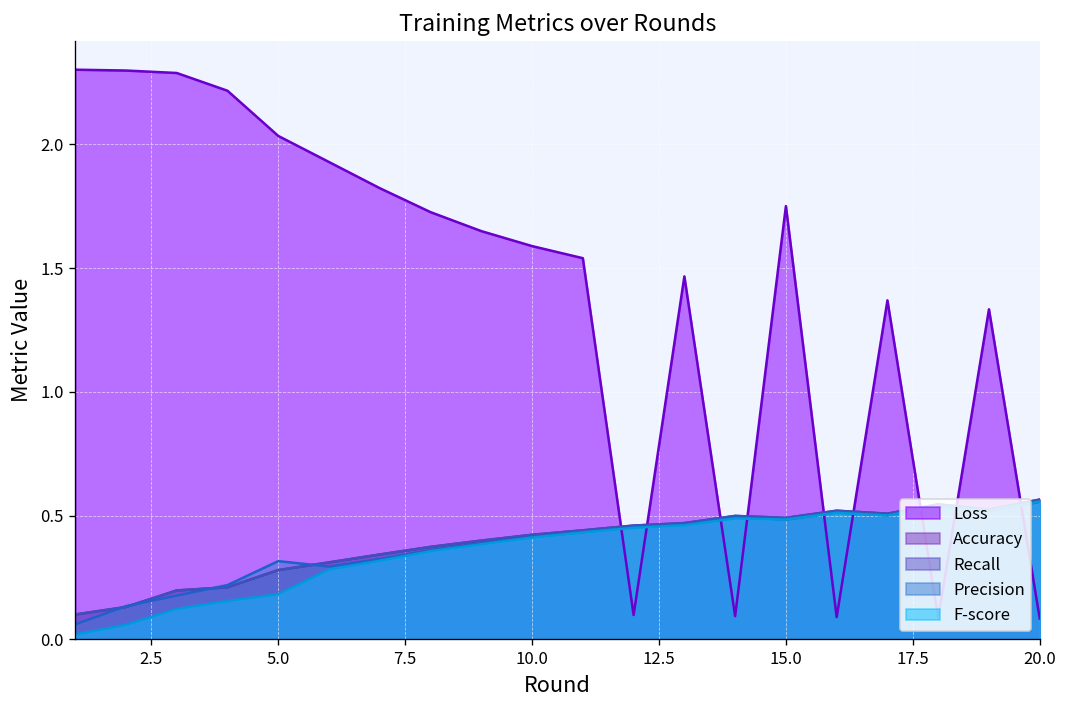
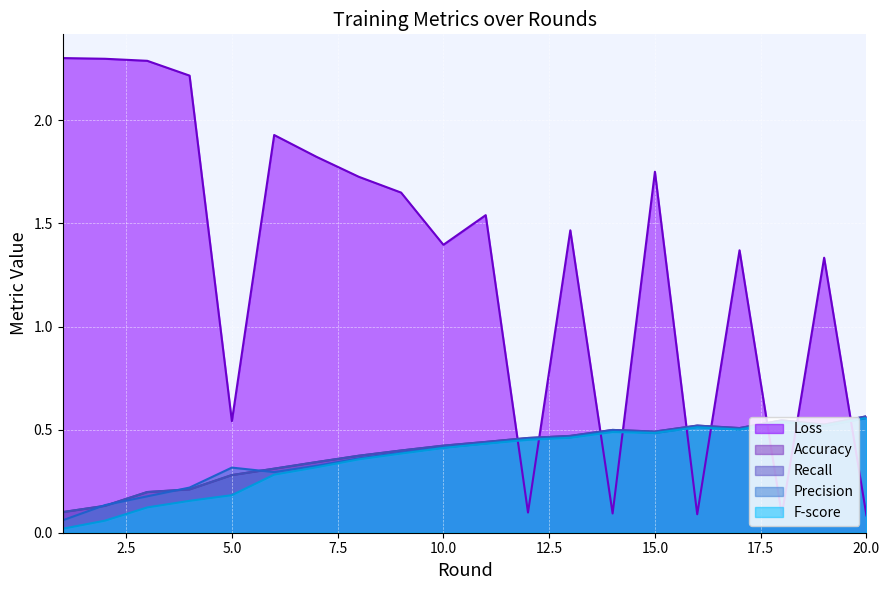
Loss, 5.0: 2.03 -> 0.54
Loss, 10.0: 1.59 -> 1.40
